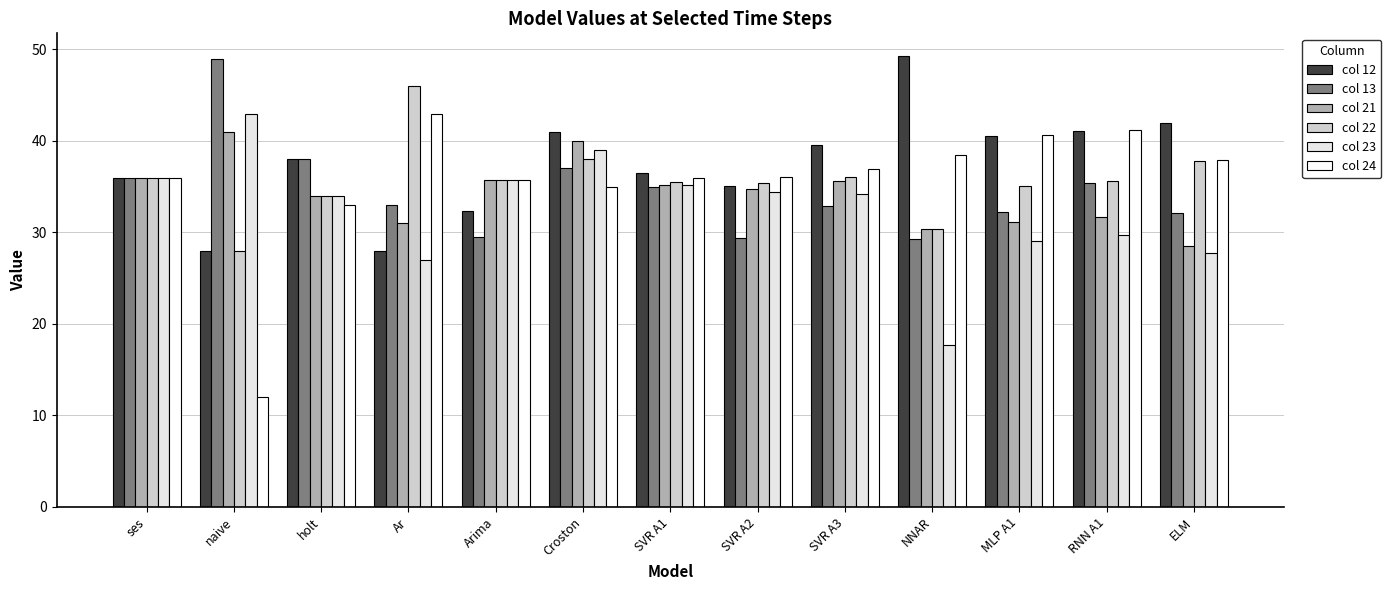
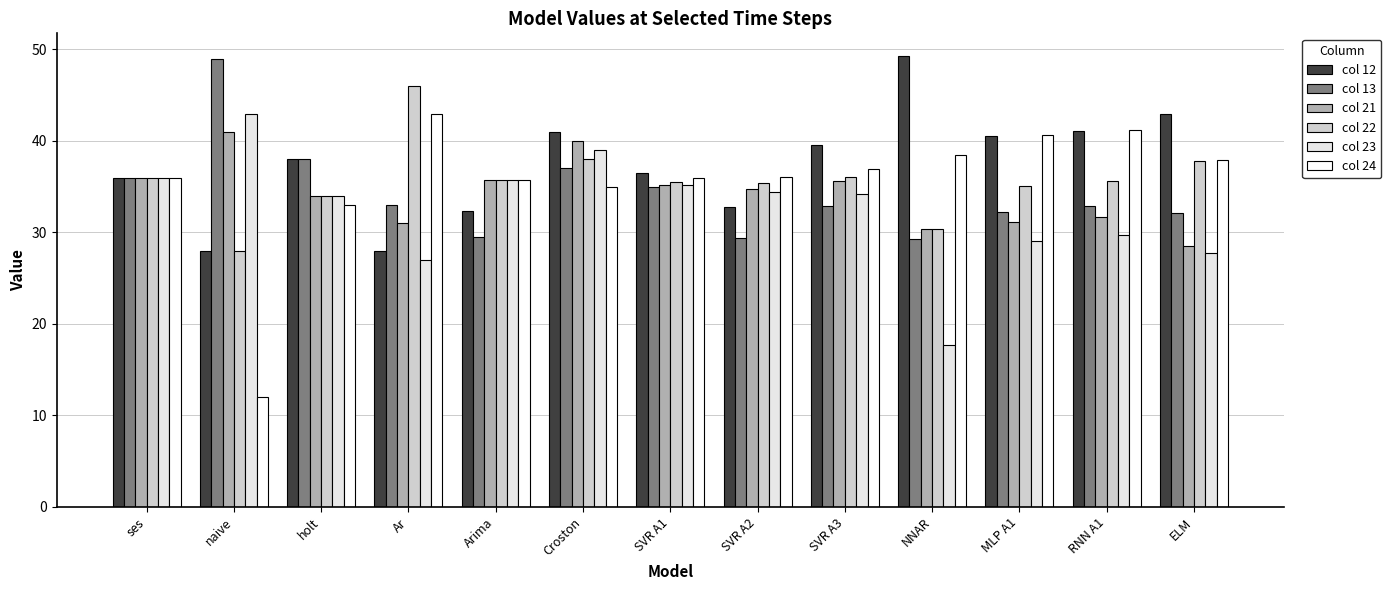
col 12, SVR A2: 35 -> 33
col 13, RNN A1: 35 -> 33
col 12, ELM: 42 -> 43
